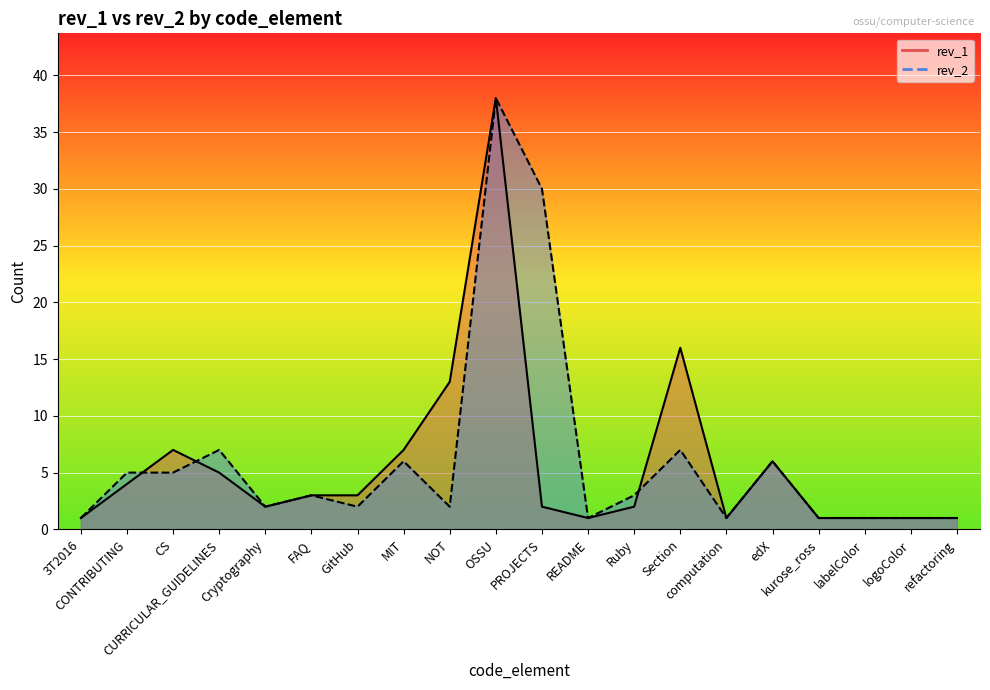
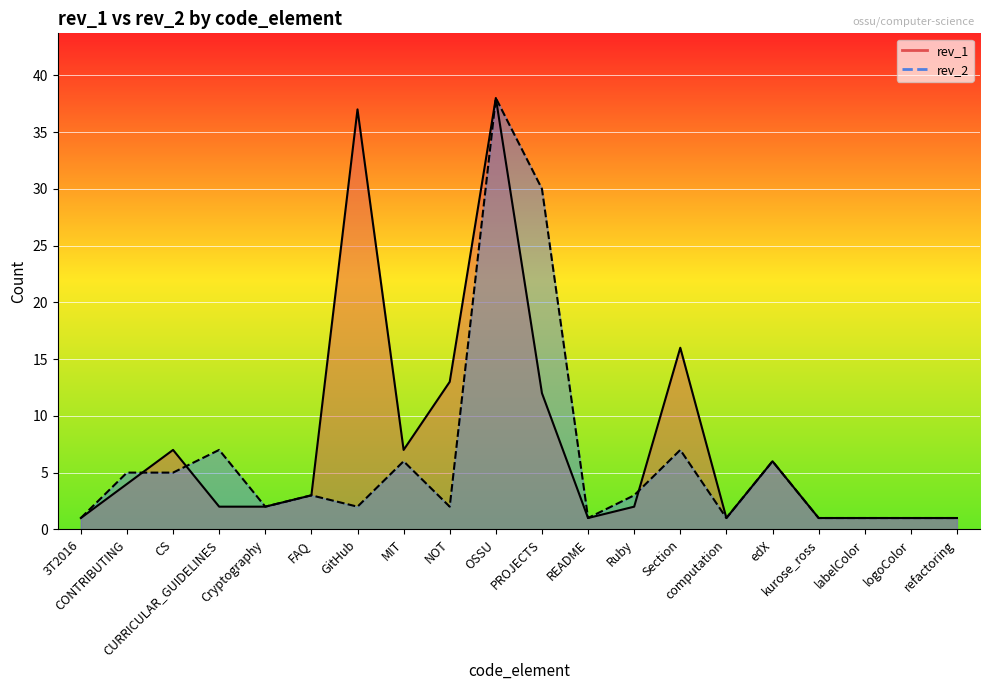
rev_1, CURRICULAR_GUIDELINES: 5 -> 2
rev_1, GitHub: 3 -> 37
rev_1, PROJECTS: 2 -> 12
